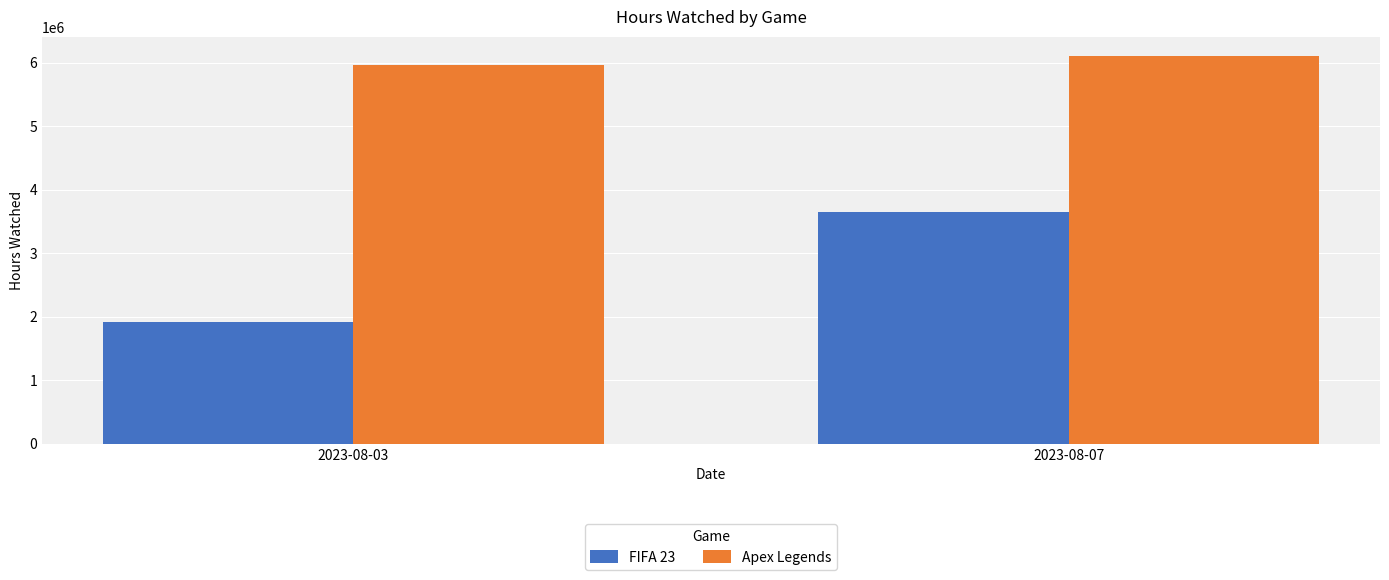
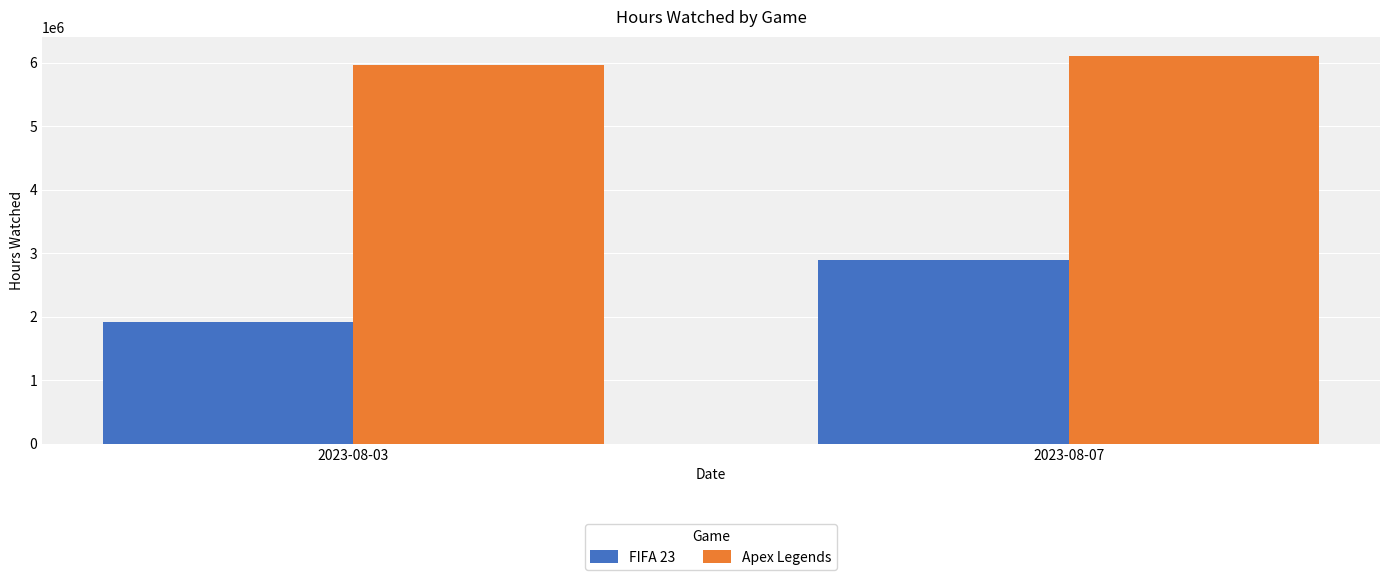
FIFA 23, 2023-08-07: 3700000 -> 2900000
